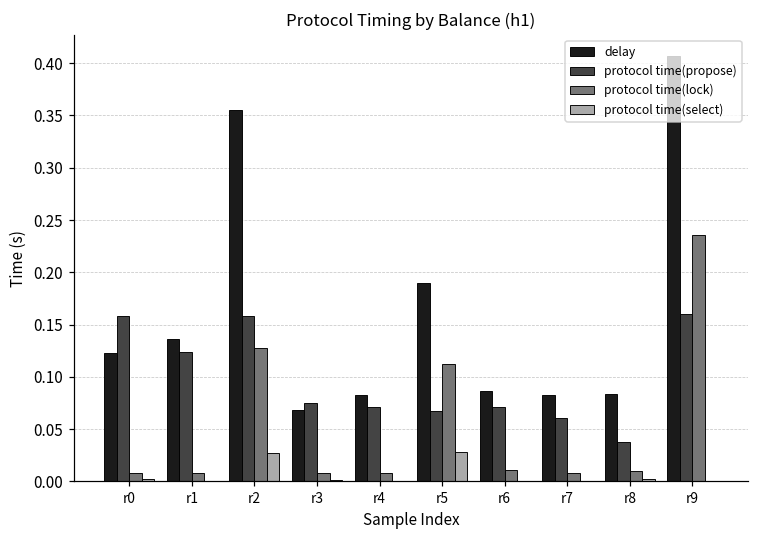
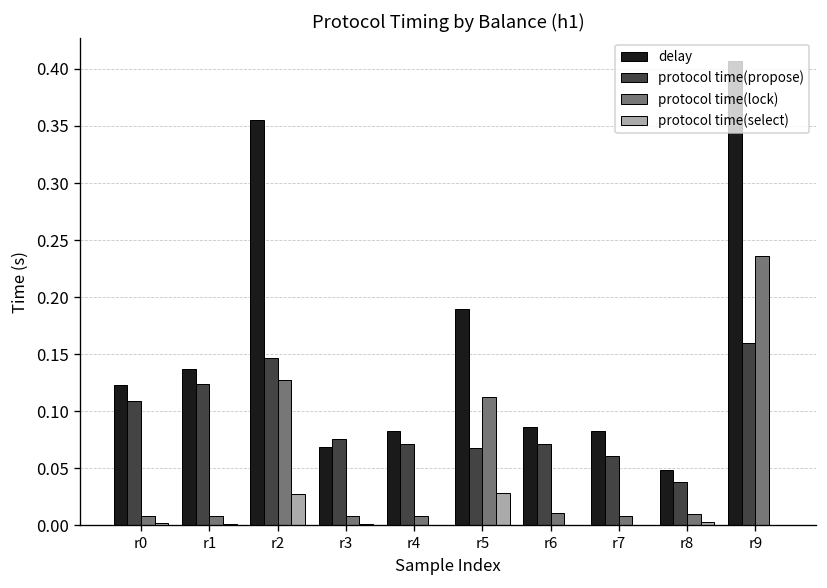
protocol time(propose), r0: 0.16 -> 0.11
protocol time(propose), r2: 0.16 -> 0.15
delay, r8: 0.08 -> 0.05
